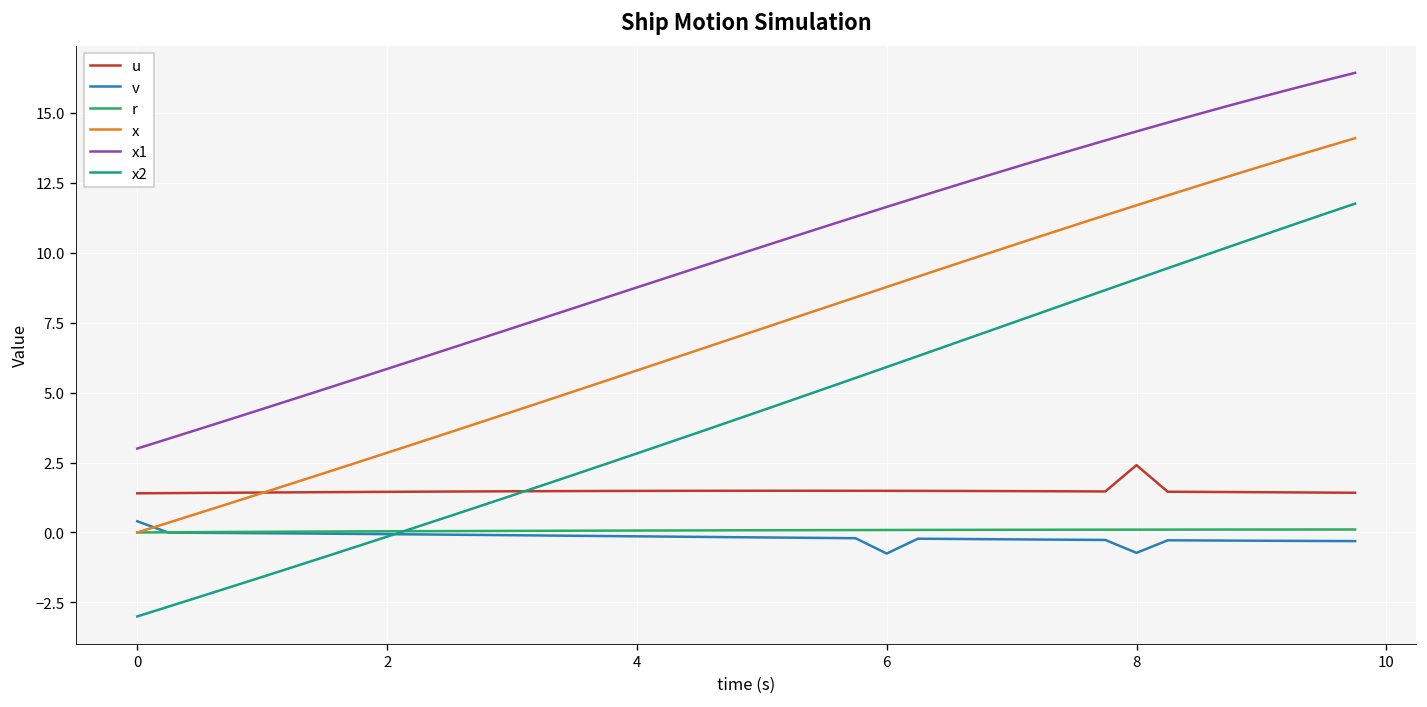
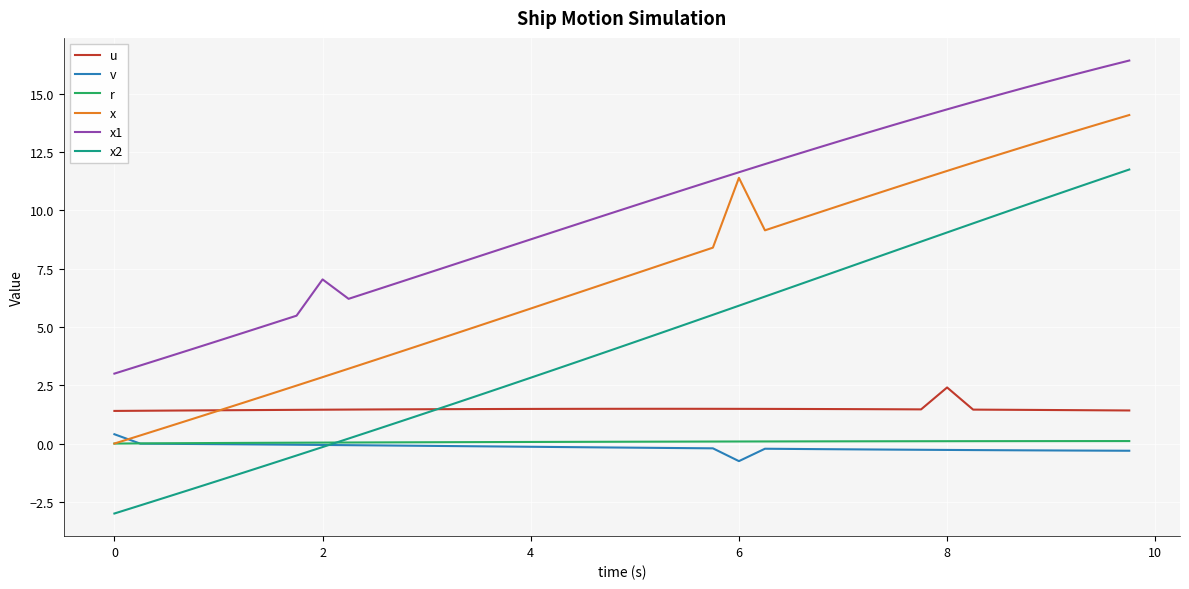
x1, 2: 5.8 -> 7.0
x, 6: 8.8 -> 11.4
v, 8: -0.7 -> -0.3
